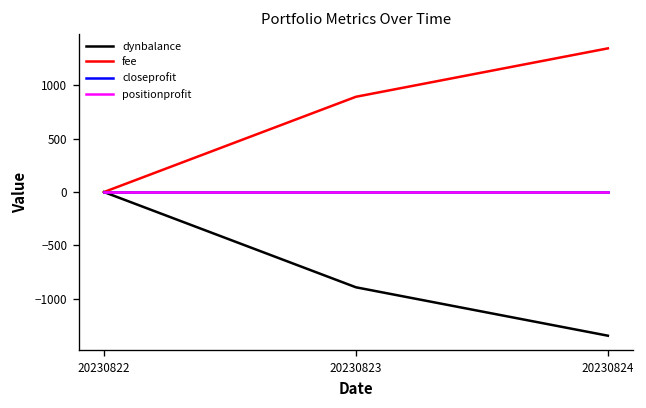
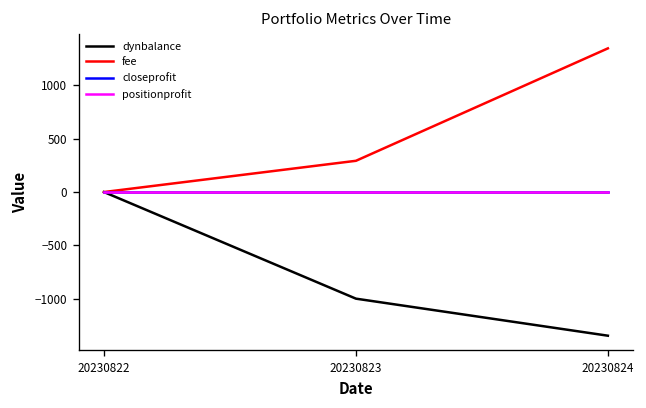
dynbalance, 20230823: -900 -> -1000
fee, 20230823: 900 -> 300
